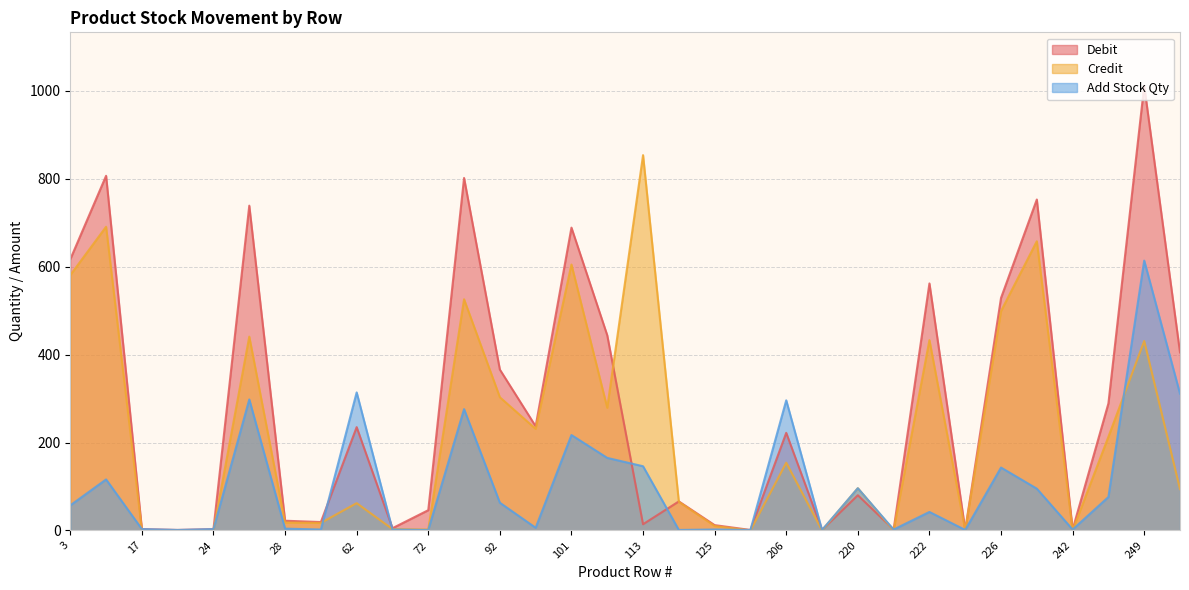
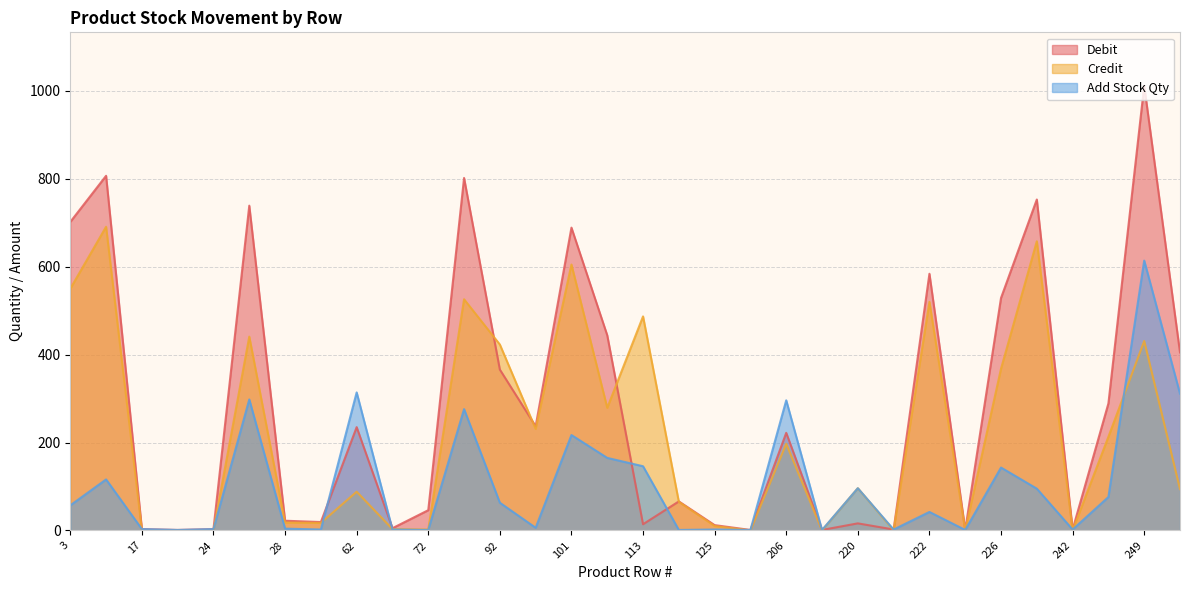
Debit, 3: 620 -> 700
Credit, 3: 580 -> 550
Credit, 62: 60 -> 90
Credit, 92: 300 -> 420
Credit, 113: 850 -> 490
Credit, 206: 150 -> 200
Debit, 220: 80 -> 20
Debit, 222: 560 -> 580
Credit, 222: 430 -> 520
Credit, 226: 500 -> 370
